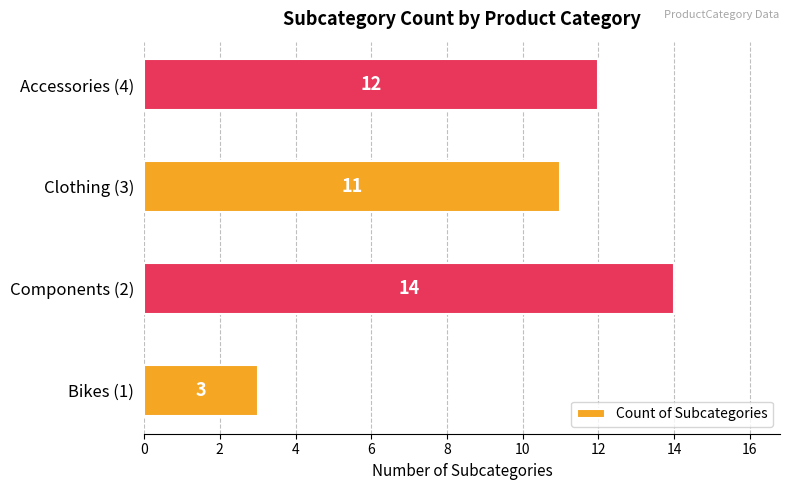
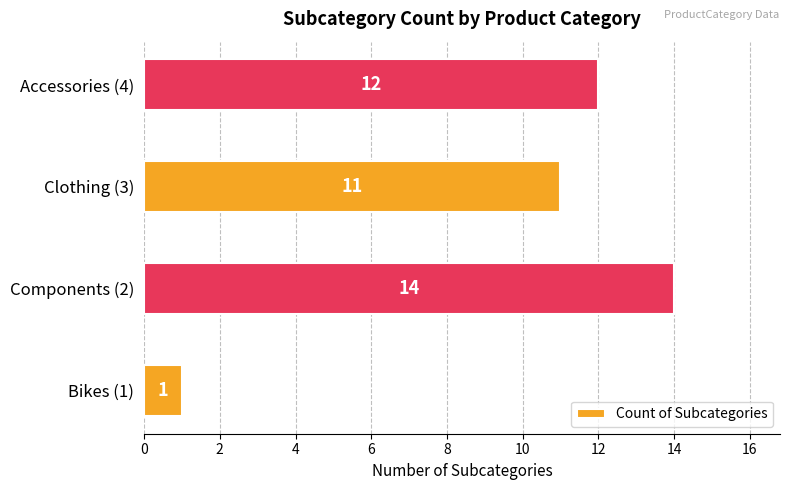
Bikes (1): 3 -> 1
